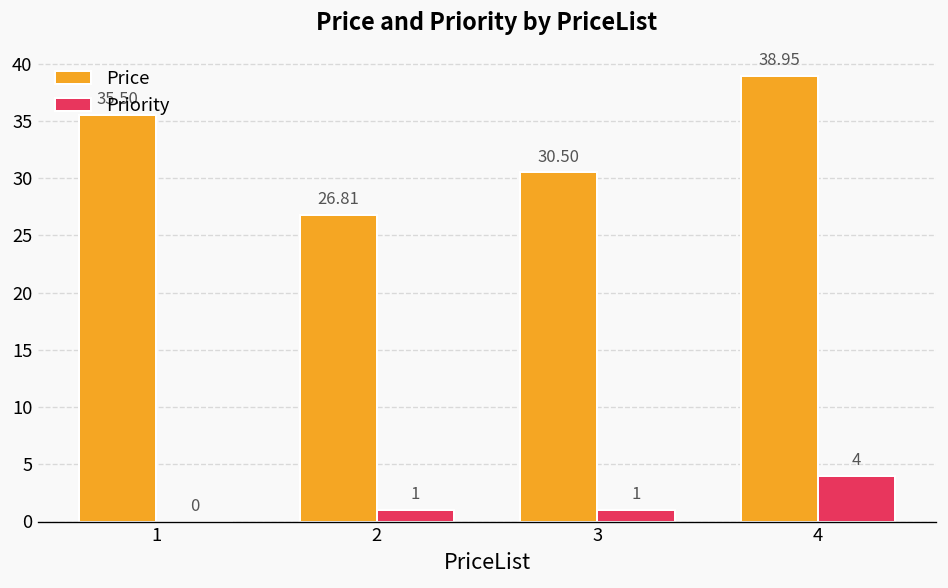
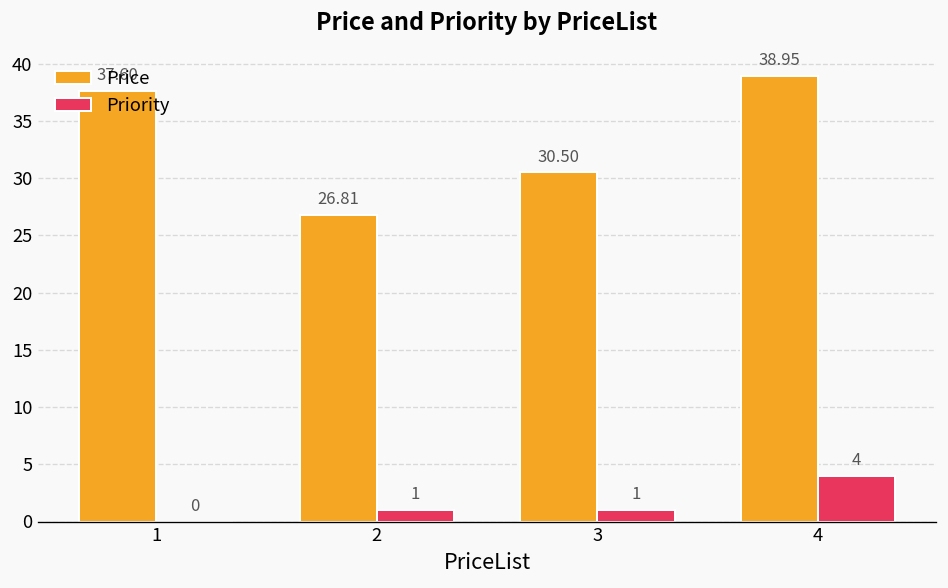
Price, 1: 35.50 -> 37.60
